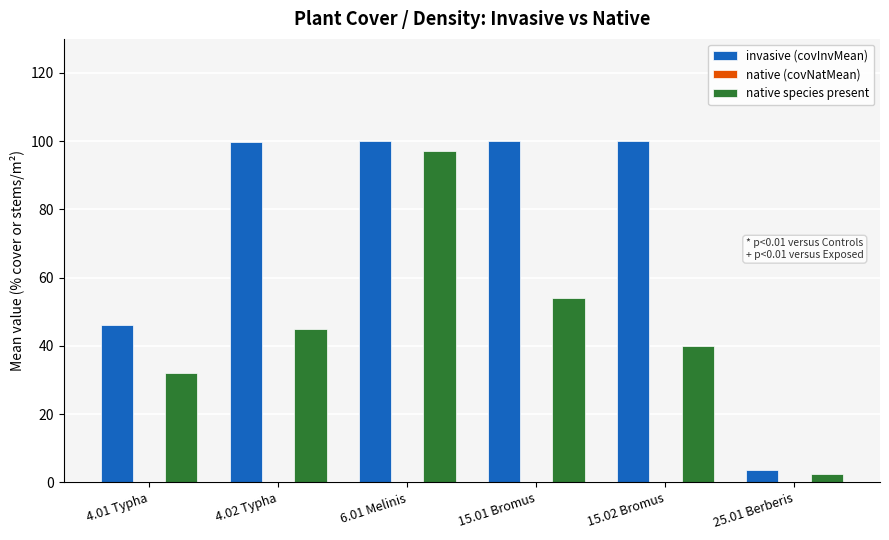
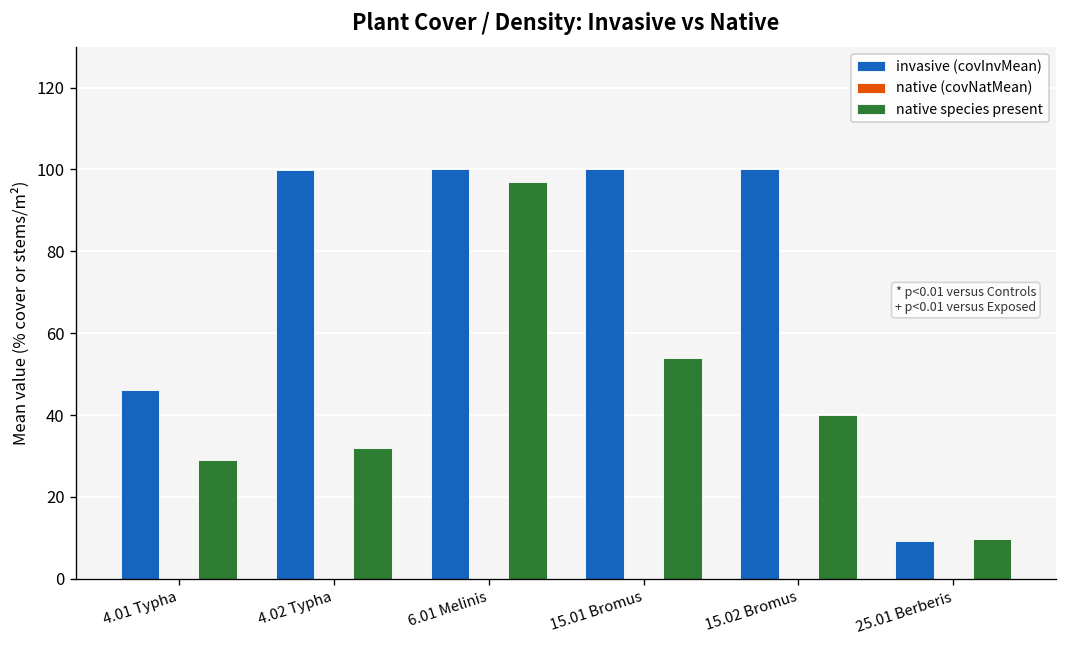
native species present, 4.01 Typha: 32 -> 29
native species present, 4.02 Typha: 45 -> 32
invasive (covInvMean), 25.01 Berberis: 4 -> 9
native species present, 25.01 Berberis: 3 -> 10
